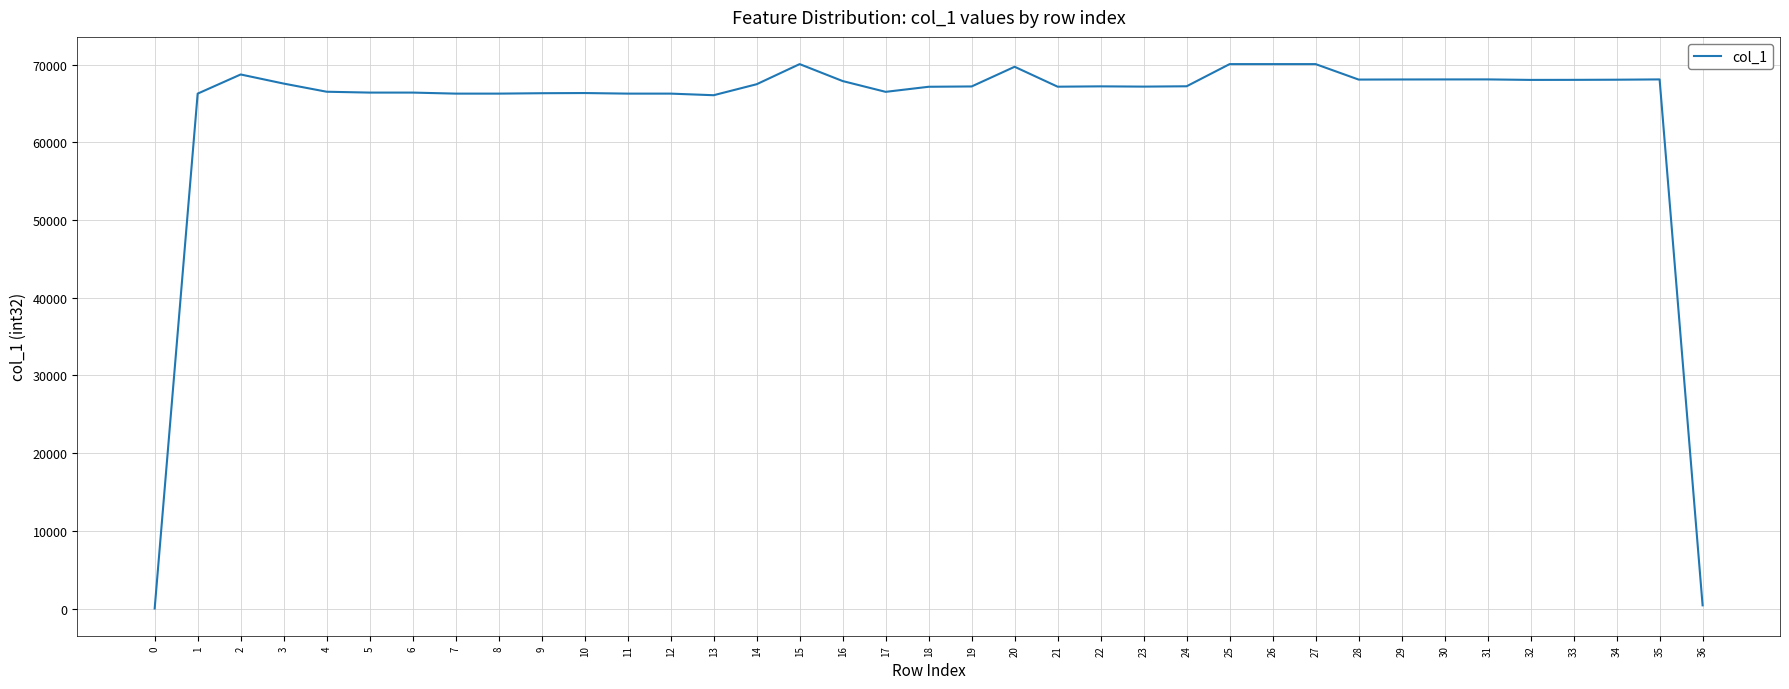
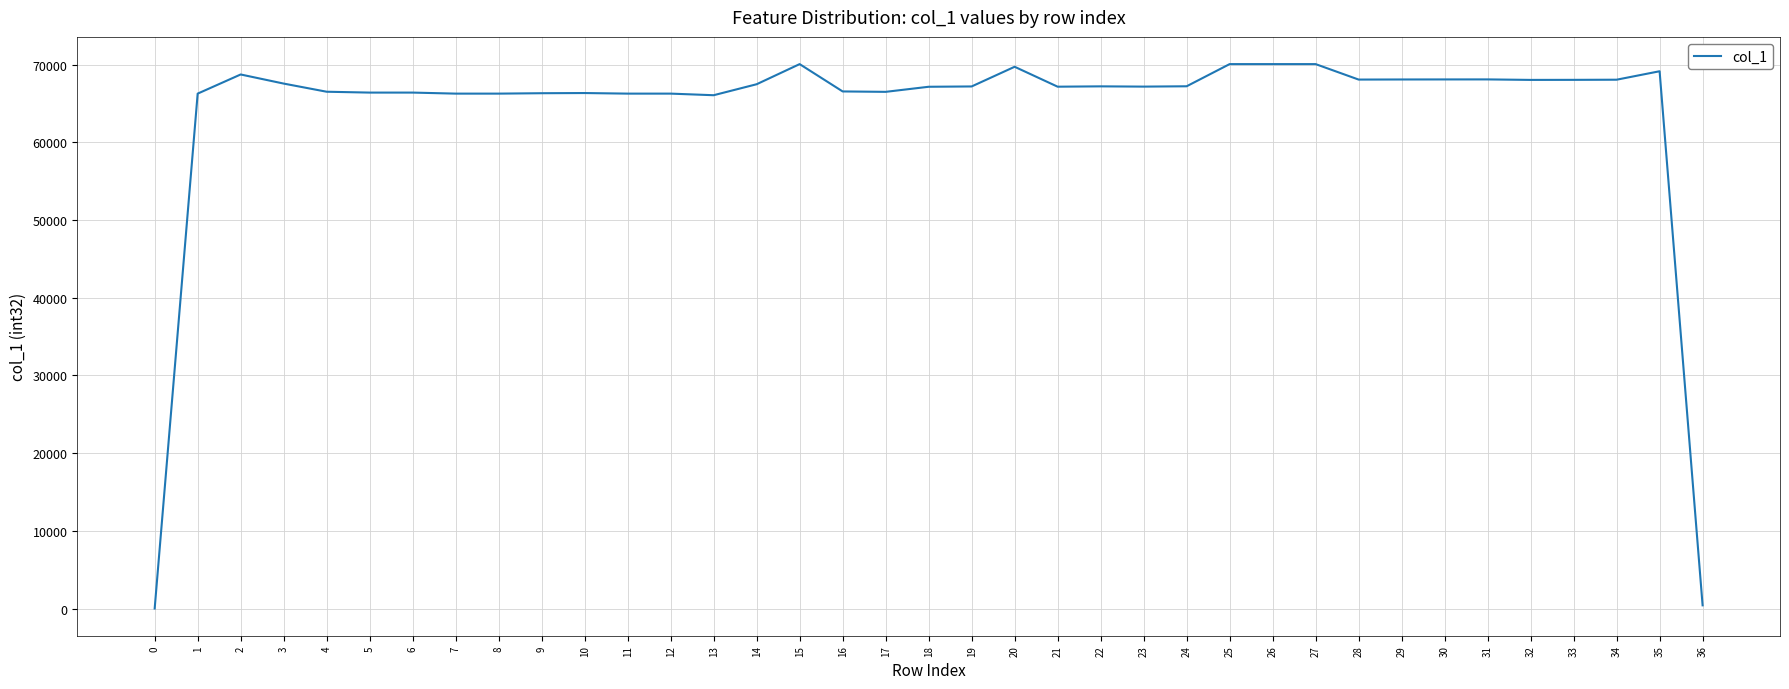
16: 68000 -> 67000
35: 68000 -> 69000
